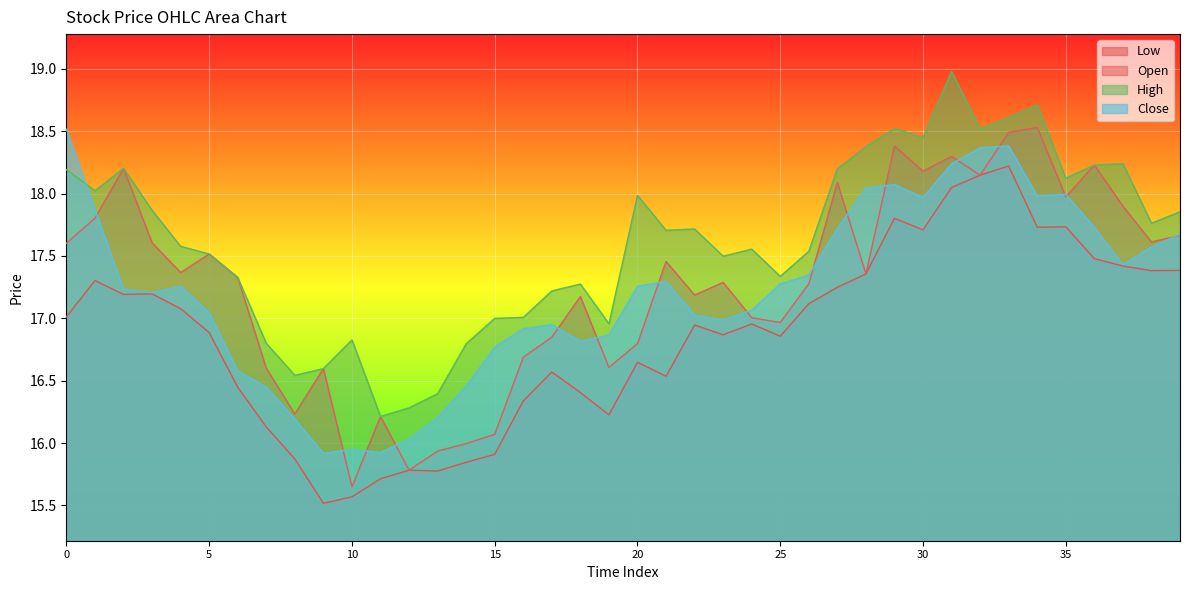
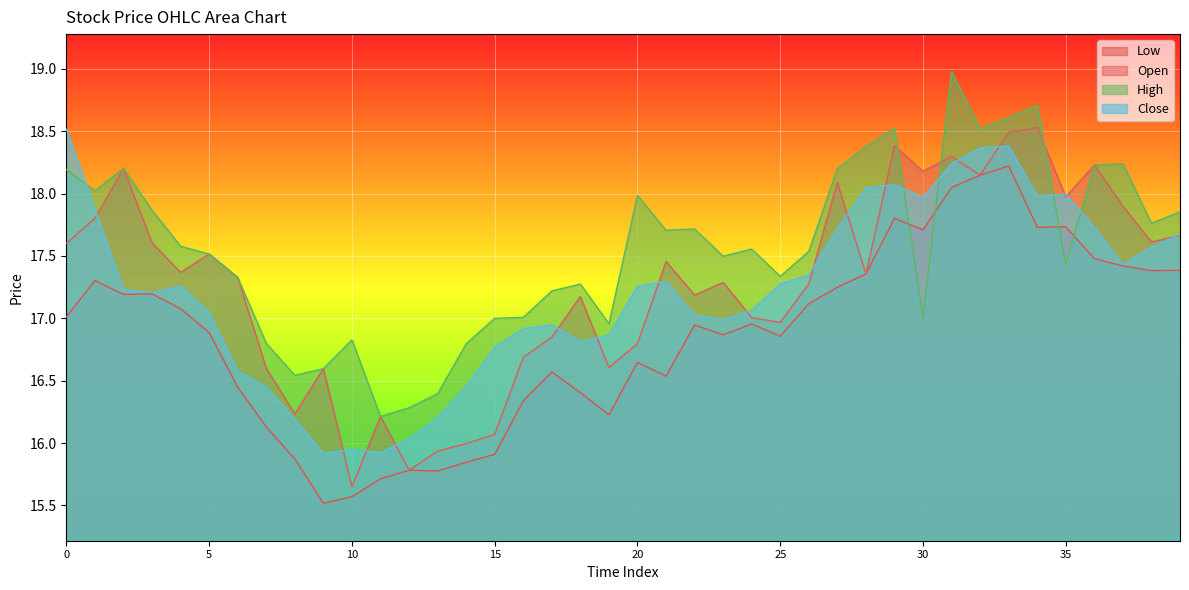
High, 30: 18.45 -> 17.00
High, 35: 18.12 -> 17.43
